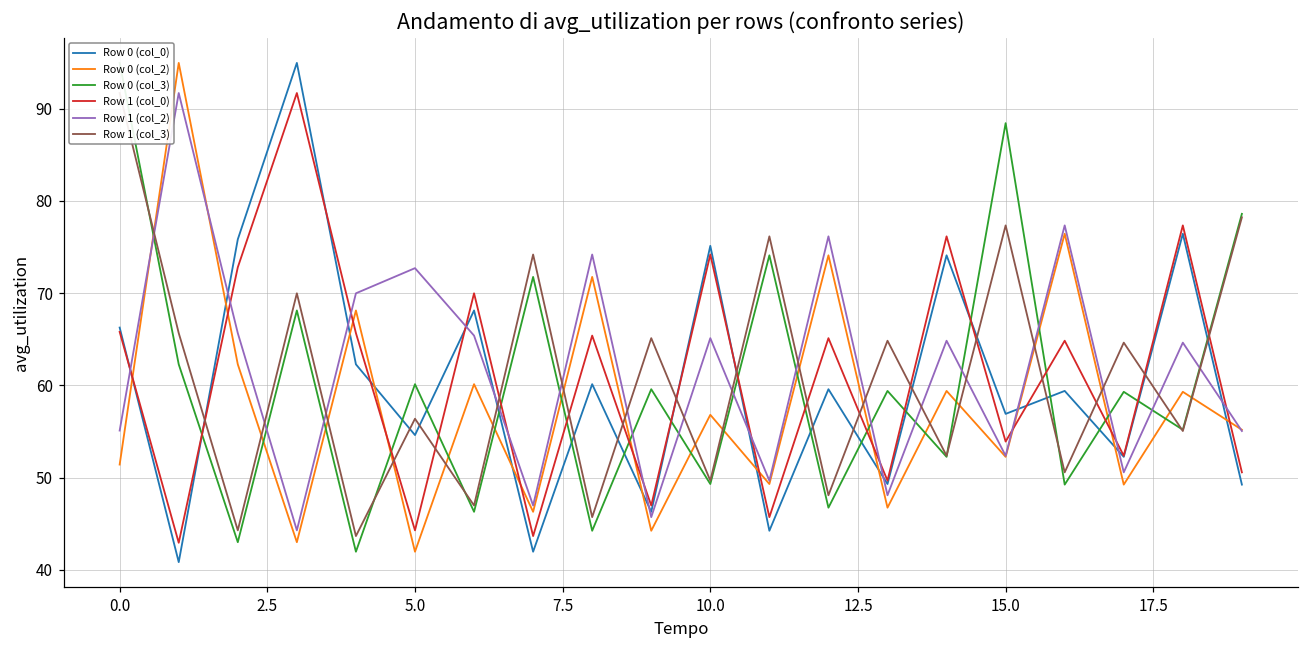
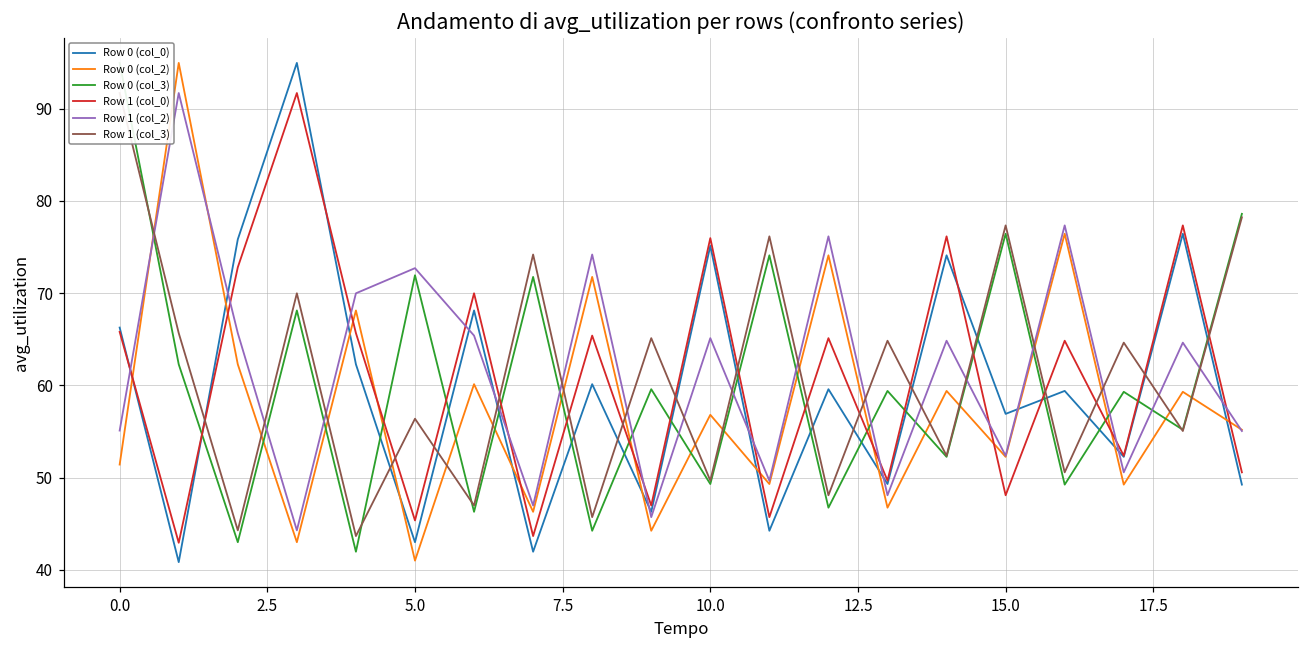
Row 0 (col_0), 5.0: 55 -> 43
Row 0 (col_2), 5.0: 42 -> 41
Row 0 (col_3), 5.0: 60 -> 72
Row 1 (col_0), 5.0: 44 -> 45
Row 1 (col_0), 10.0: 74 -> 76
Row 0 (col_3), 15.0: 88 -> 76
Row 1 (col_0), 15.0: 54 -> 48
